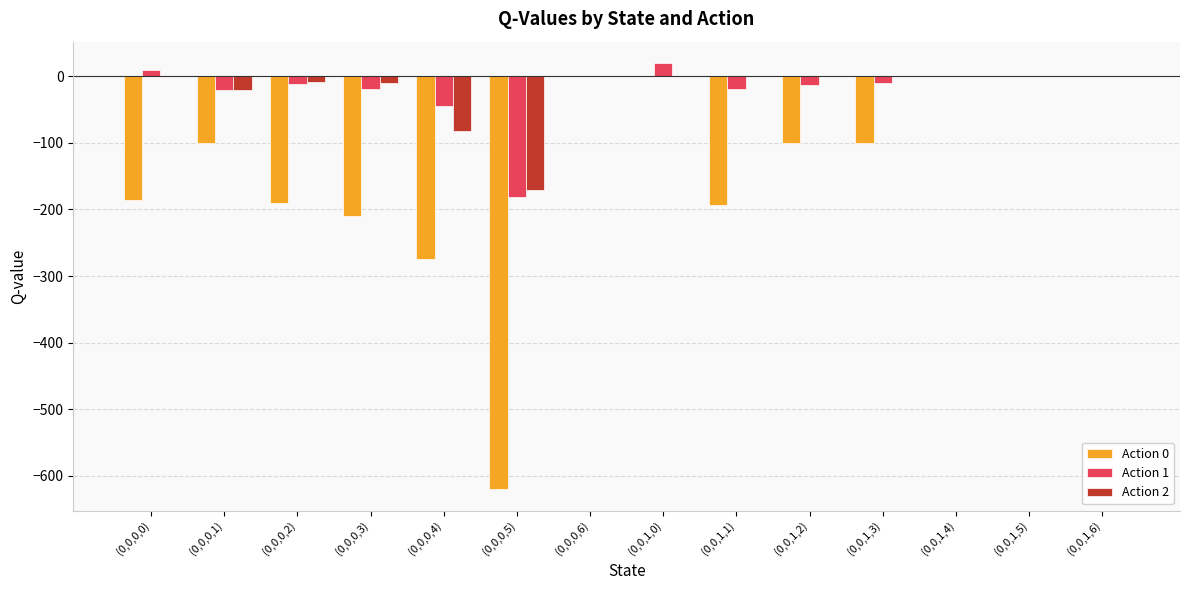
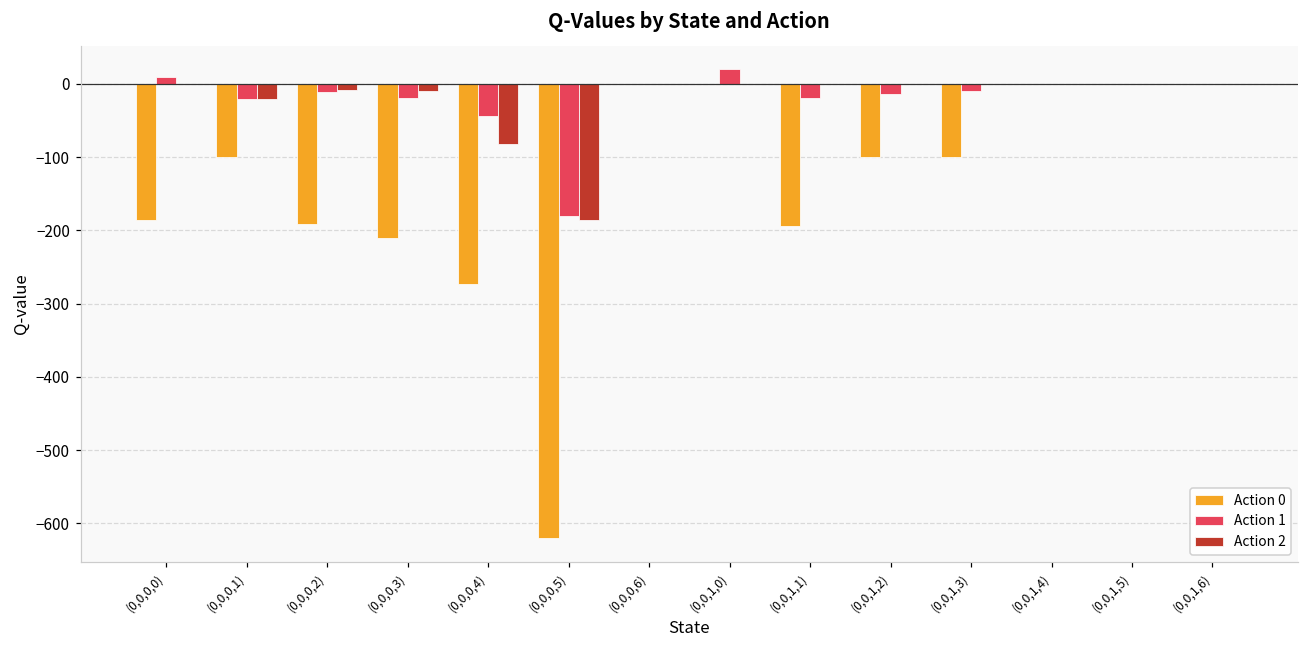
Action 2, (0,0,0,5): -170 -> -190
